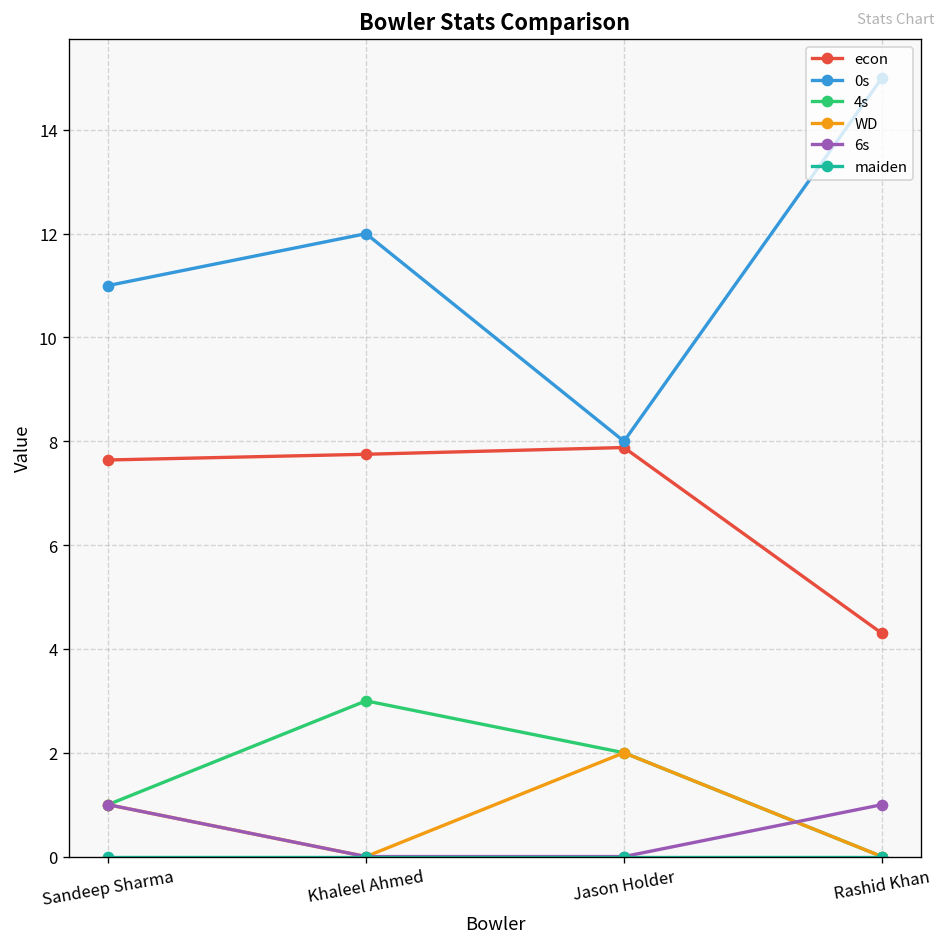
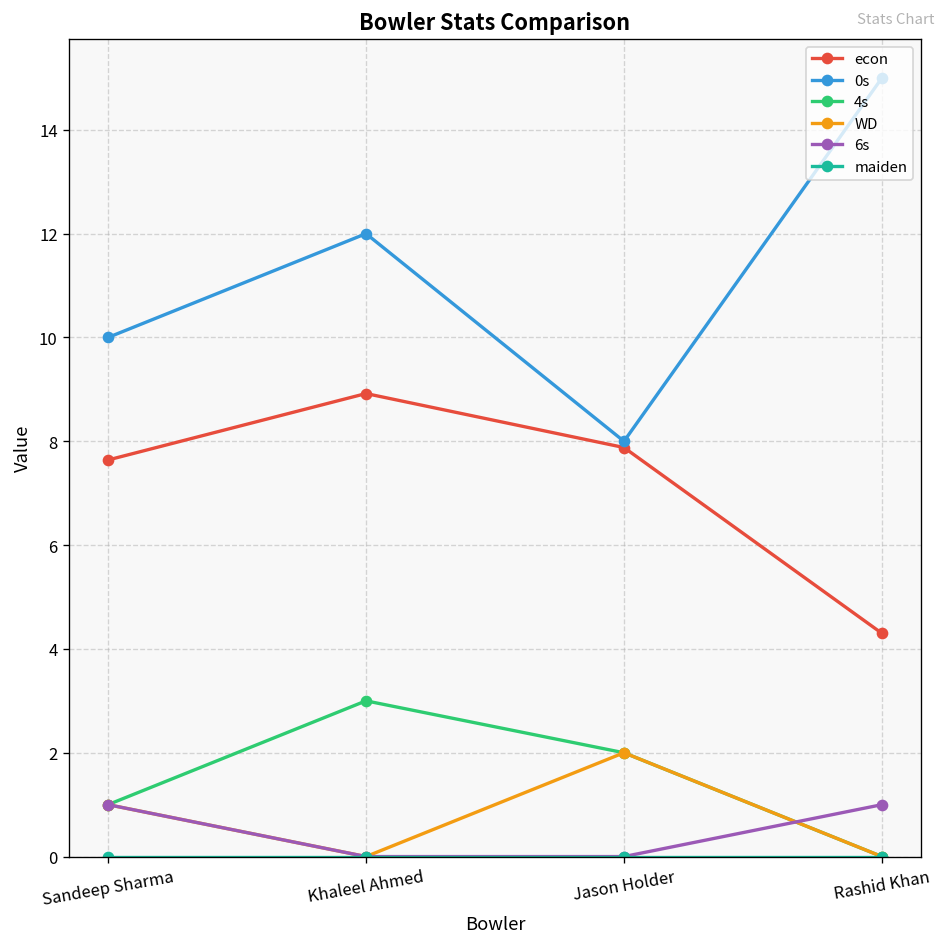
0s, Sandeep Sharma: 11 -> 10
econ, Khaleel Ahmed: 7.8 -> 8.9
